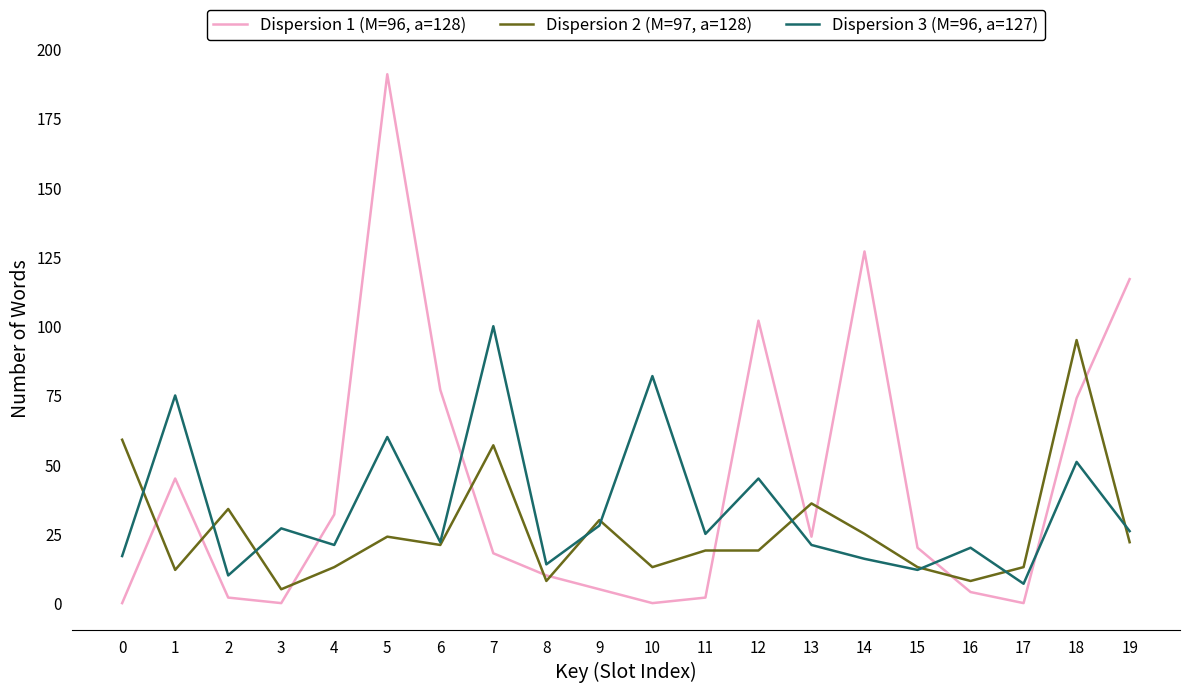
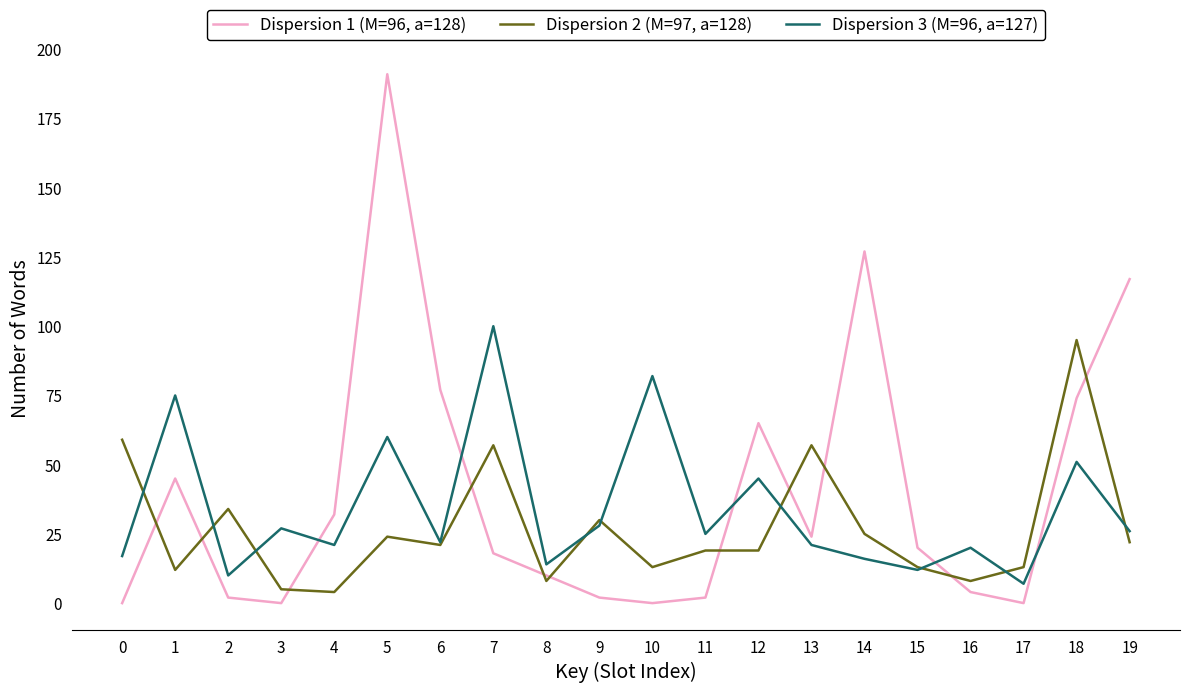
Dispersion 2 (M=97, a=128), 4: 13 -> 4
Dispersion 1 (M=96, a=128), 9: 5 -> 2
Dispersion 1 (M=96, a=128), 12: 102 -> 65
Dispersion 2 (M=97, a=128), 13: 36 -> 57
